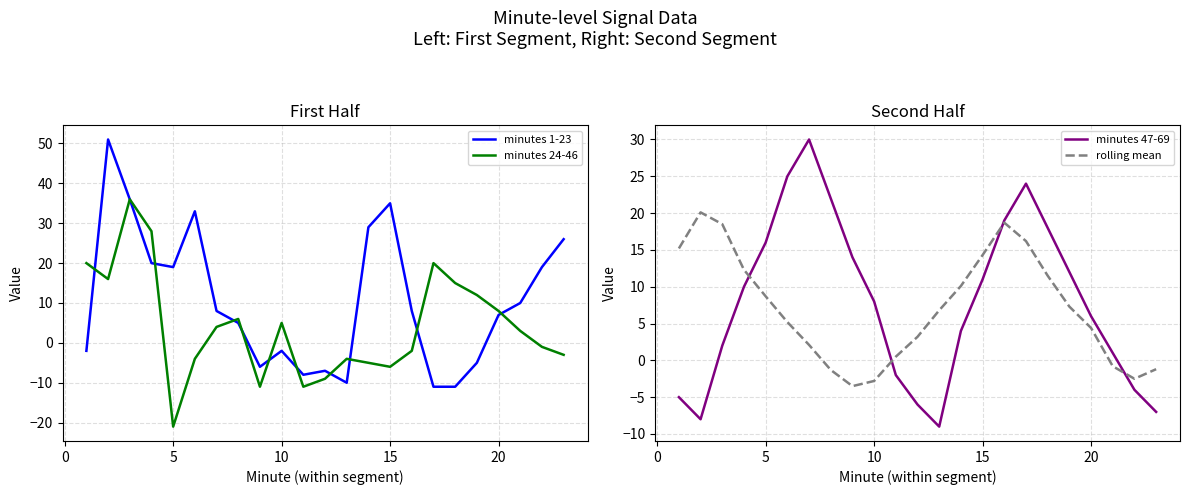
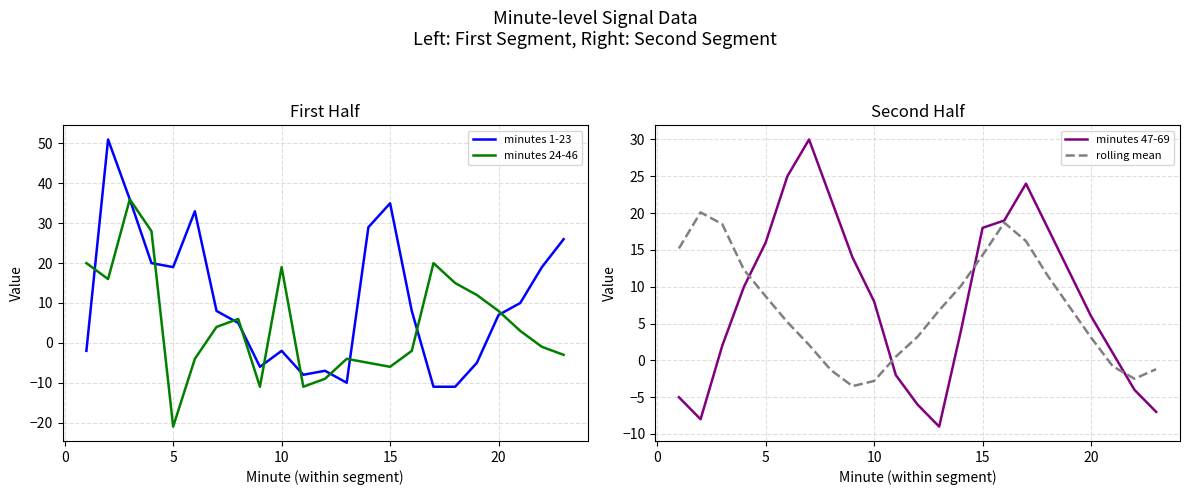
First Half, minutes 24-46, 10: 5 -> 19
Second Half, minutes 47-69, 15: 11 -> 18
Second Half, rolling mean, 20: 4 -> 3
